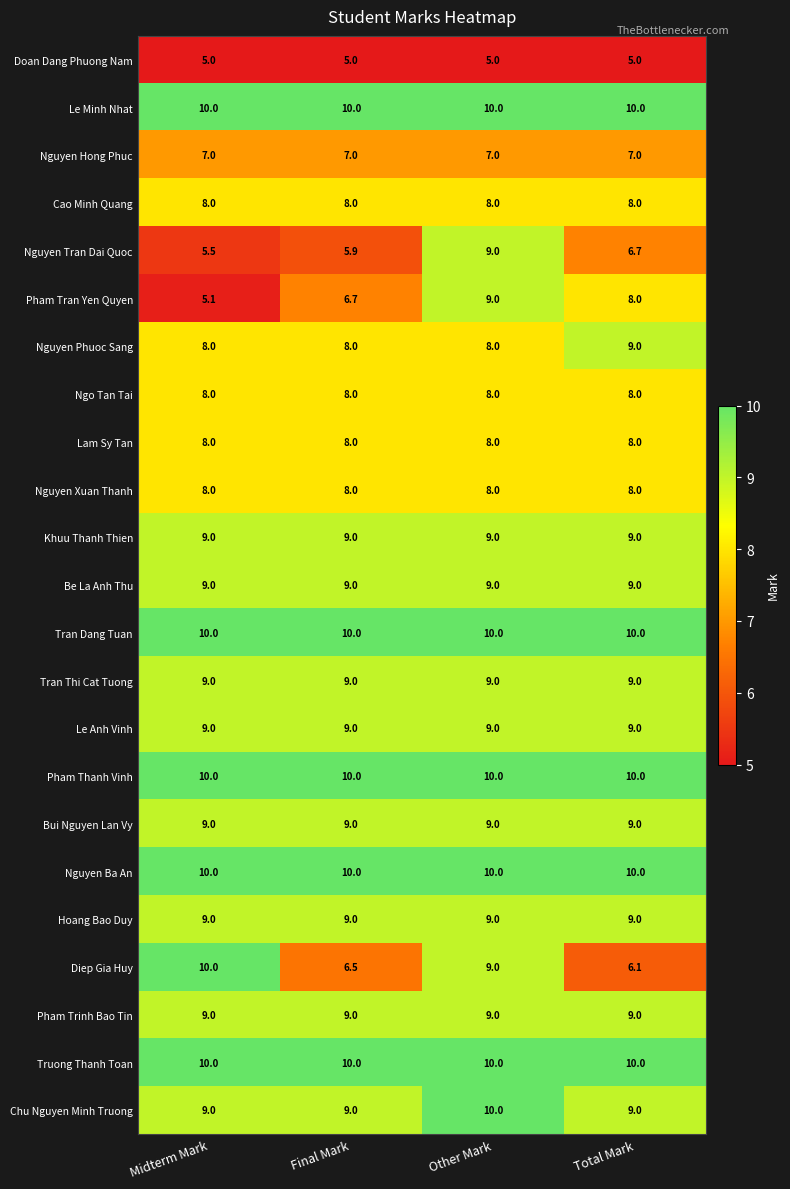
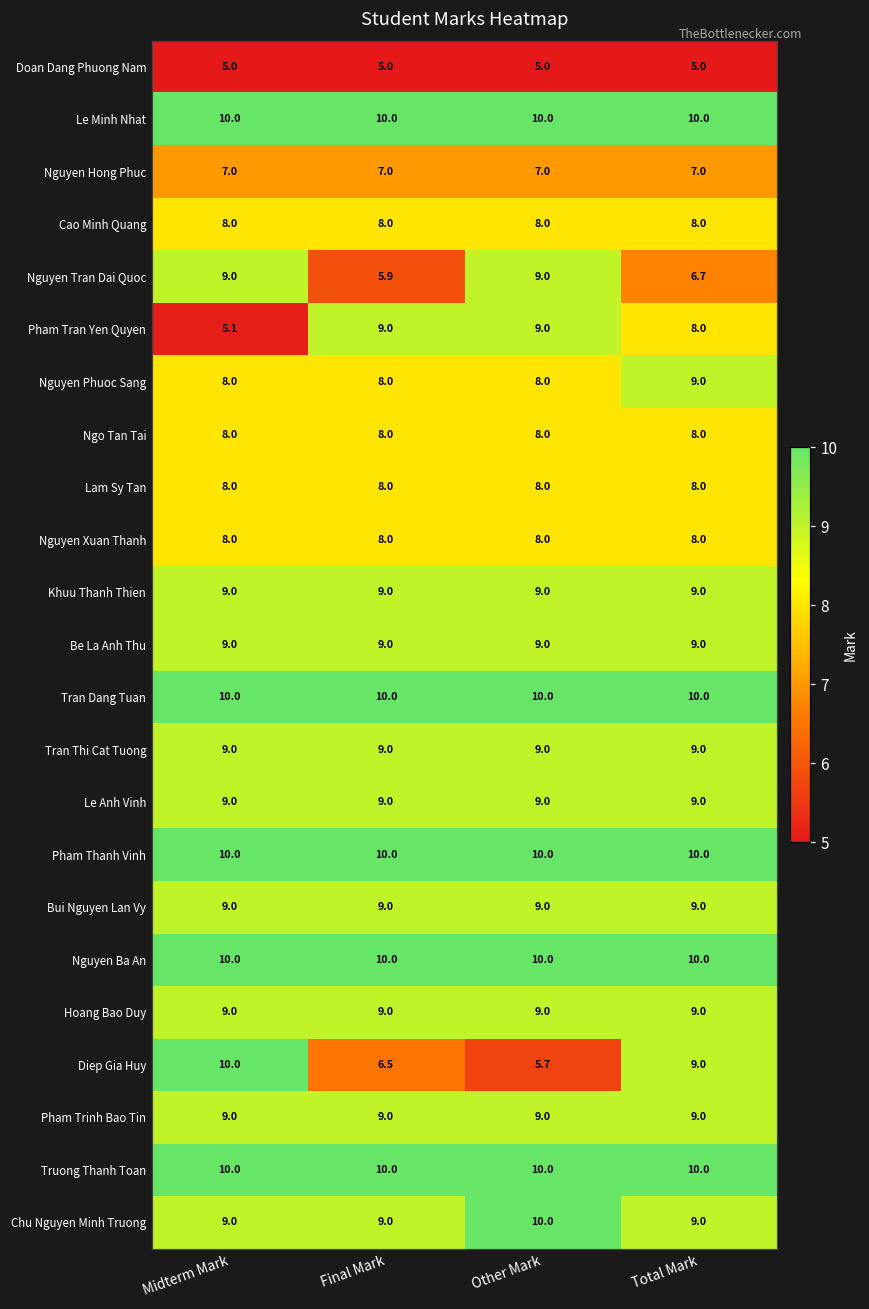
Nguyen Tran Dai Quoc, Midterm Mark: 5.5 -> 9.0
Pham Tran Yen Quyen, Final Mark: 6.7 -> 9.0
Diep Gia Huy, Other Mark: 9.0 -> 5.7
Diep Gia Huy, Total Mark: 6.1 -> 9.0
